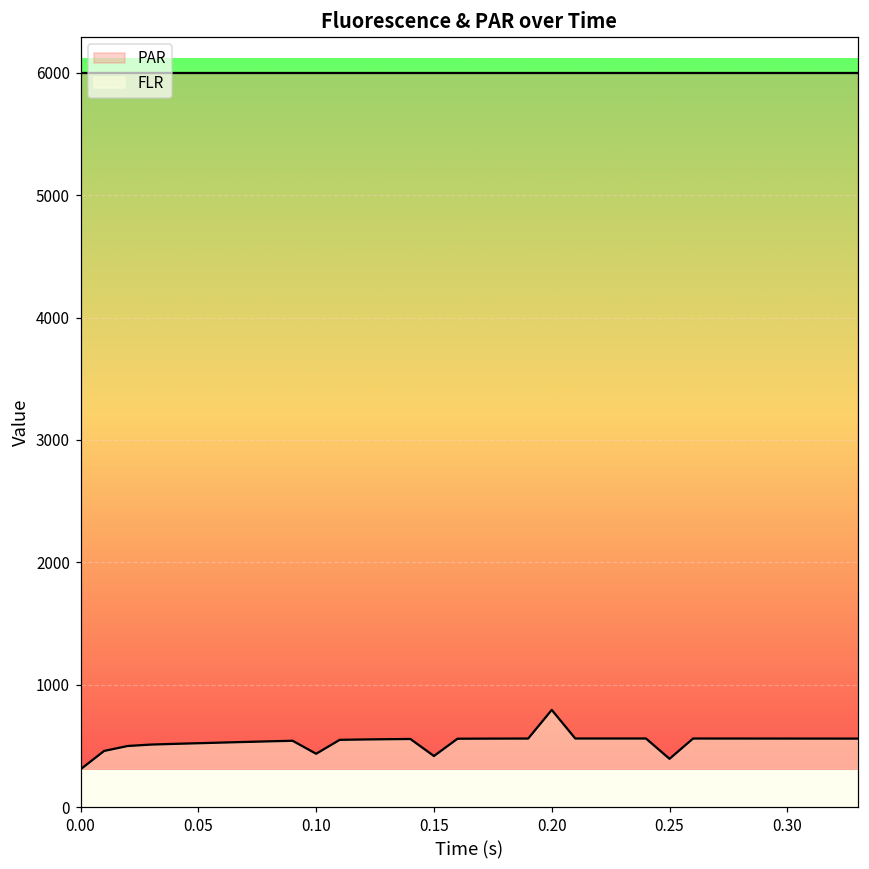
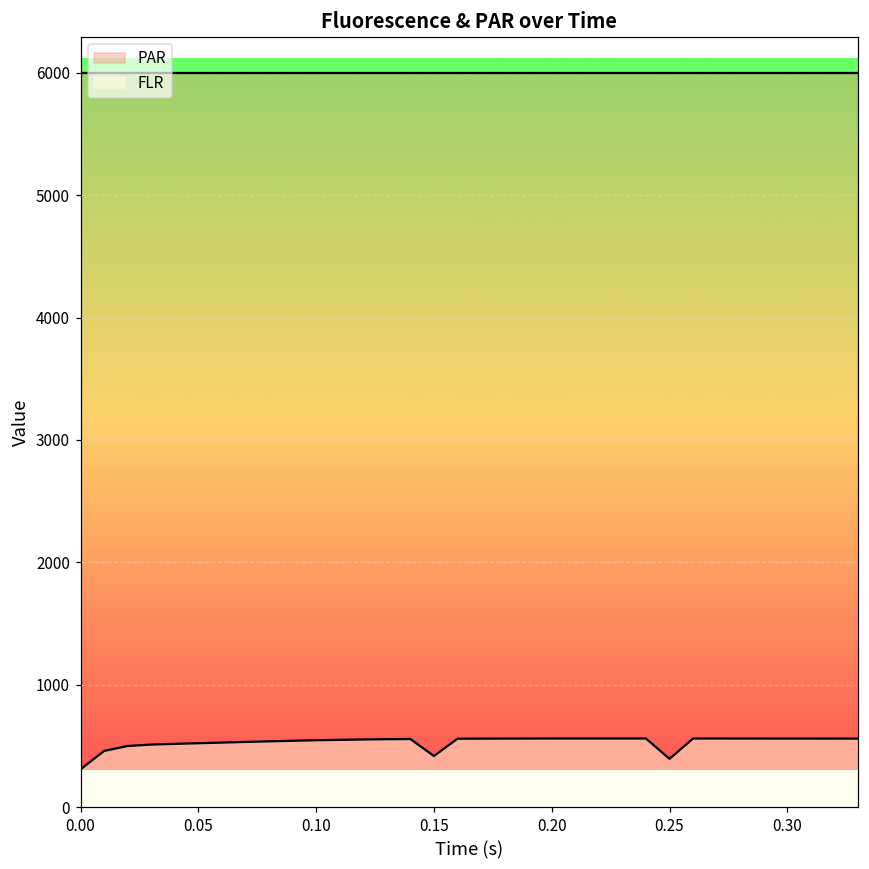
FLR, 0.10: 440 -> 550
FLR, 0.20: 790 -> 560
